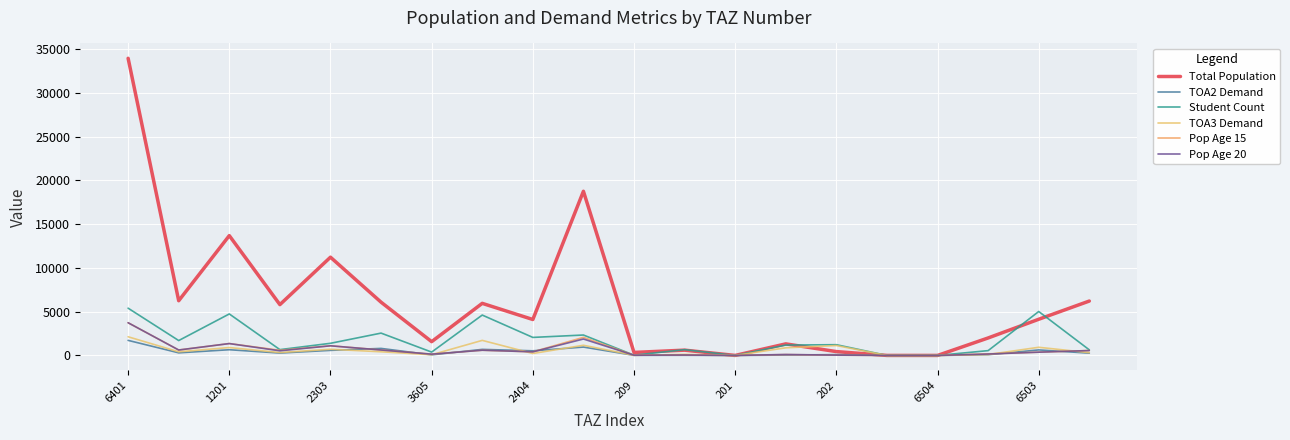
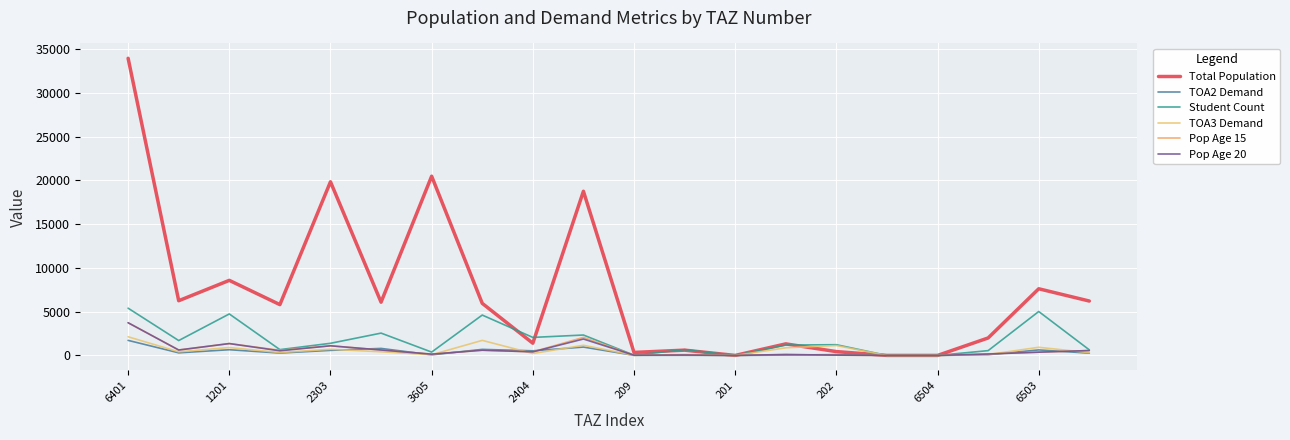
Total Population, 1201: 14000 -> 9000
Total Population, 2303: 11000 -> 20000
Total Population, 3605: 2000 -> 20000
Total Population, 2404: 4000 -> 1000
Total Population, 6503: 4000 -> 8000
